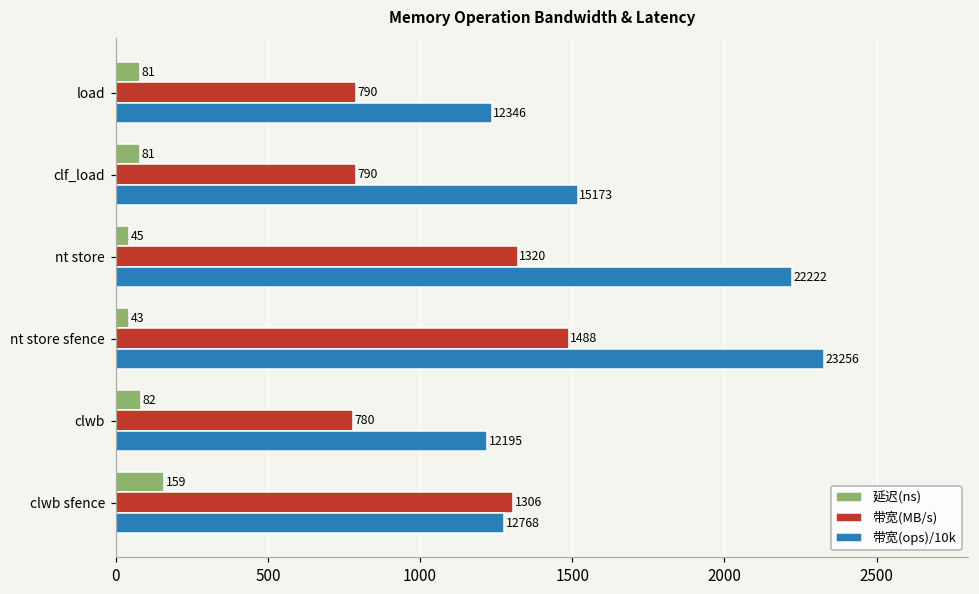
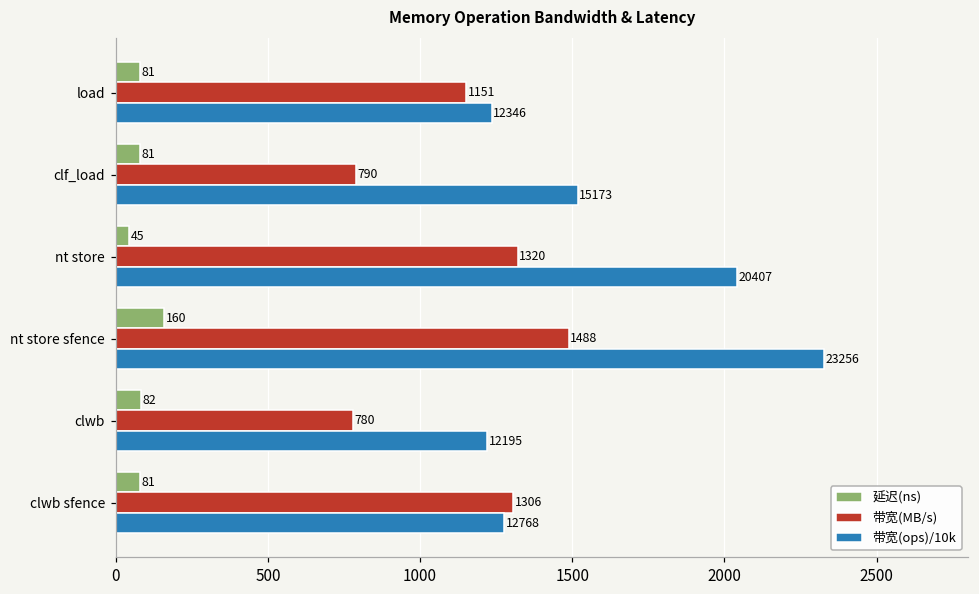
带宽(MB/s), load: 790 -> 1151
带宽(ops)/10k, nt store: 22222 -> 20407
延迟(ns), nt store sfence: 43 -> 160
延迟(ns), clwb sfence: 159 -> 81
